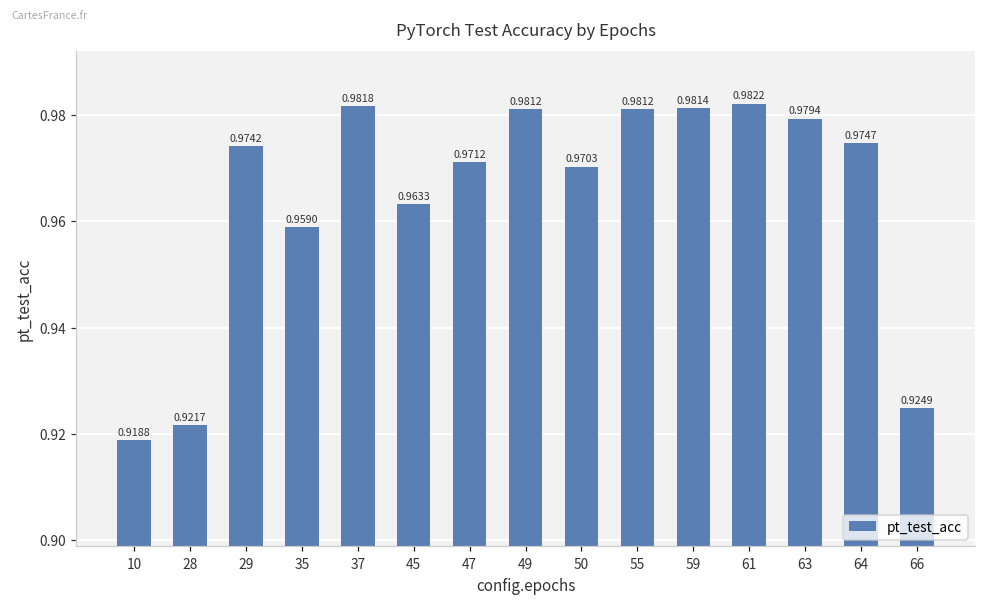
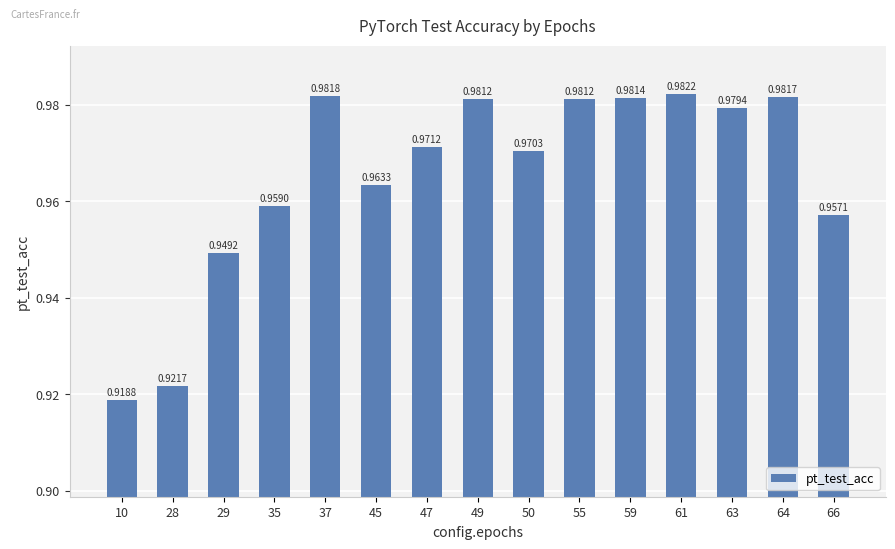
29: 0.9742 -> 0.9492
64: 0.9747 -> 0.9817
66: 0.9249 -> 0.9571
